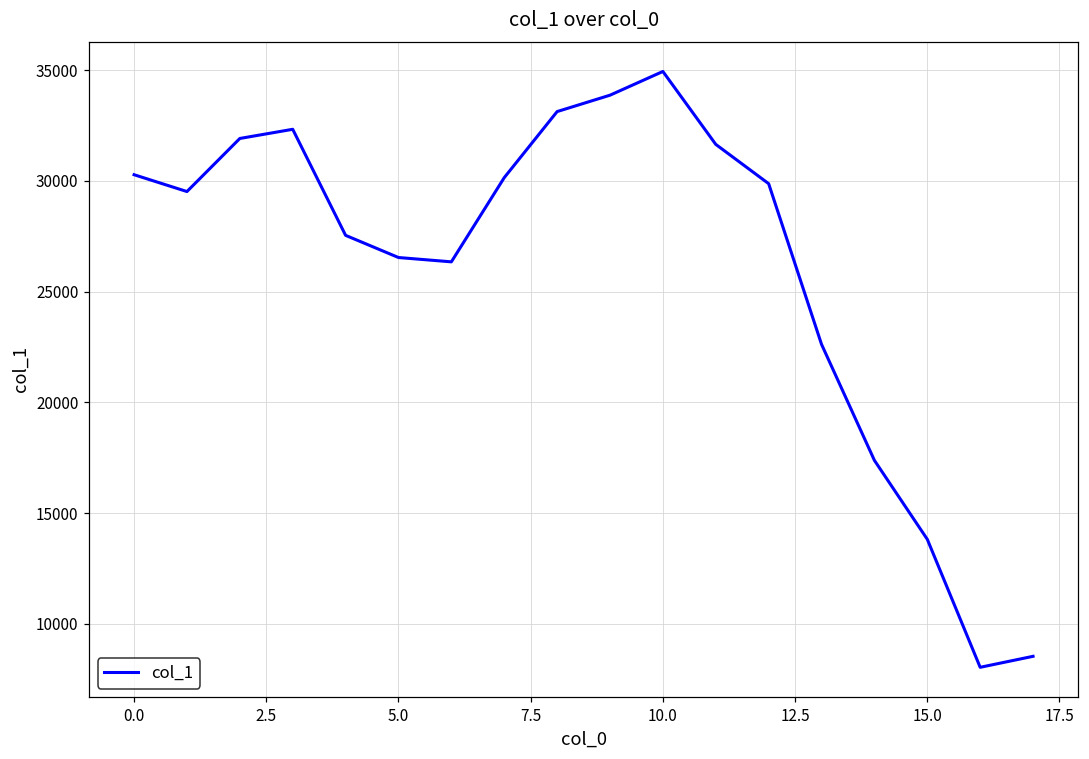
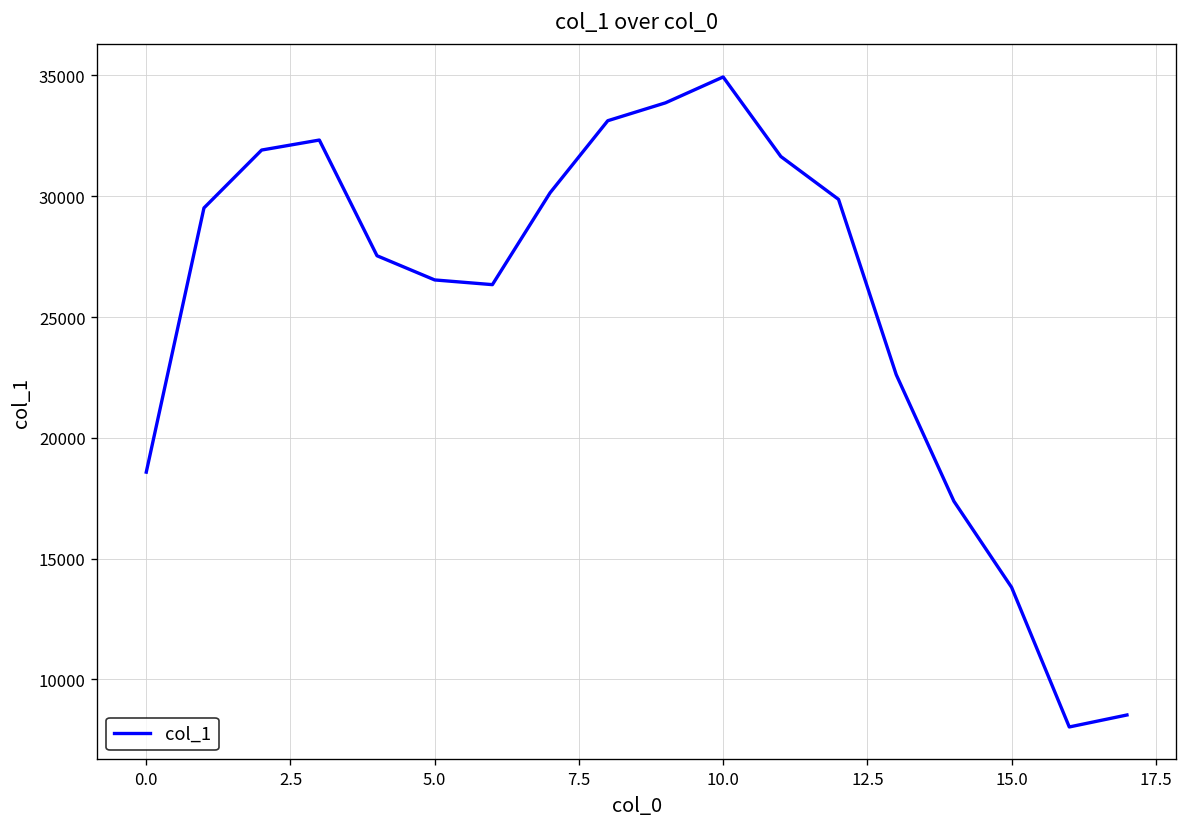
0.0: 30300 -> 18600
